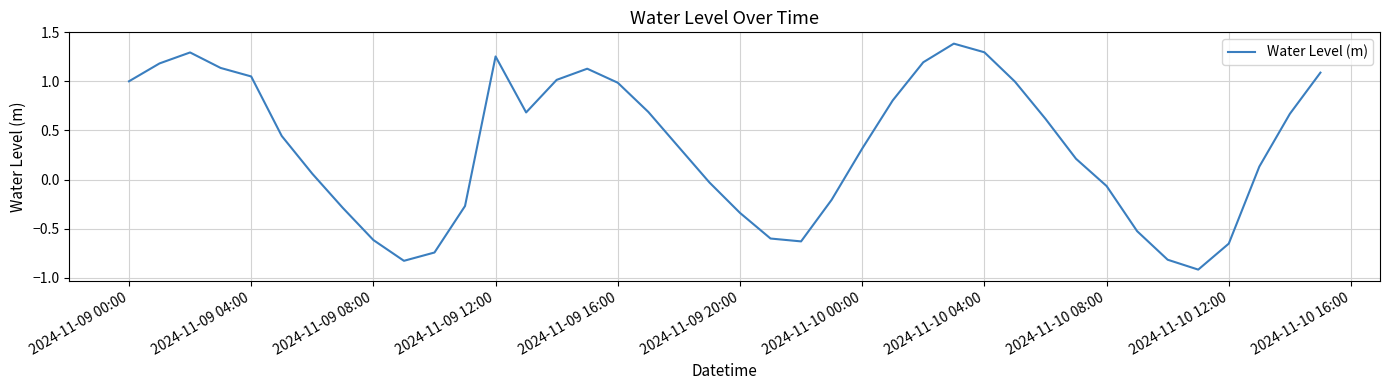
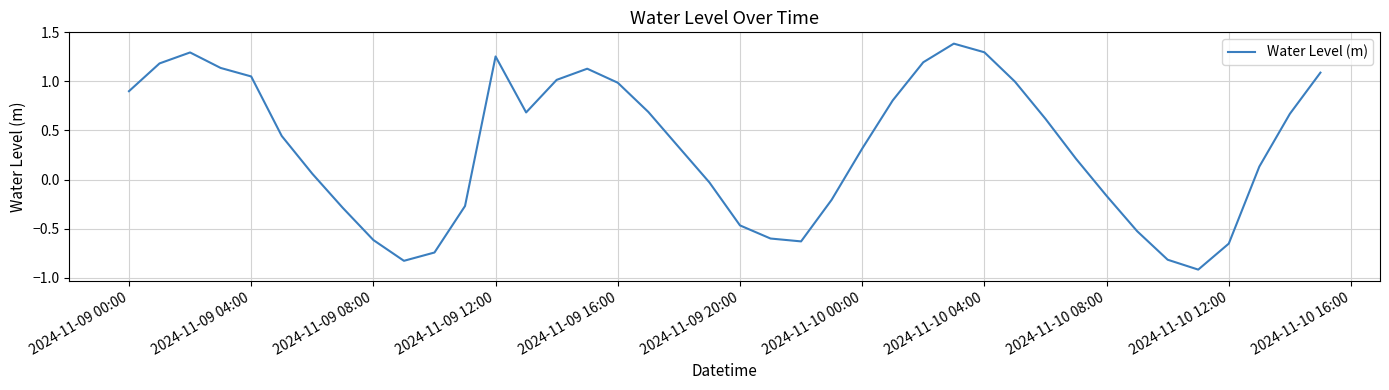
2024-11-09 00:00: 1.0 -> 0.9
2024-11-09 20:00: -0.3 -> -0.5
2024-11-10 08:00: -0.1 -> -0.2
